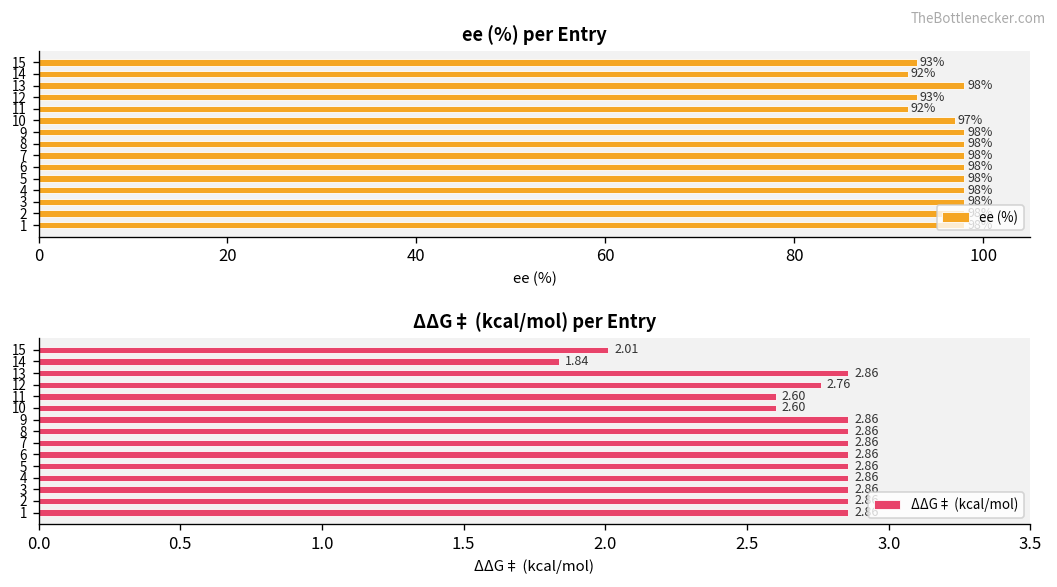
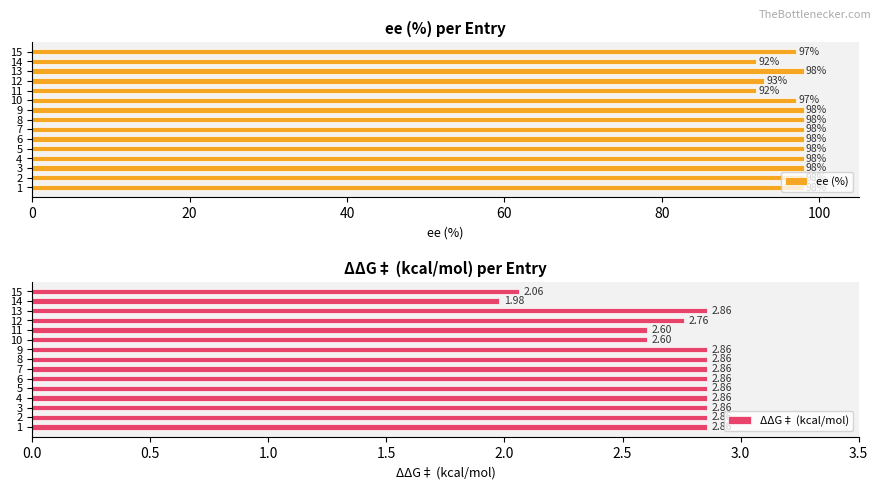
ee (%) per Entry, 15: 93% -> 97%
ΔΔG‡ (kcal/mol) per Entry, 15: 2.01 -> 2.06
ΔΔG‡ (kcal/mol) per Entry, 14: 1.84 -> 1.98
